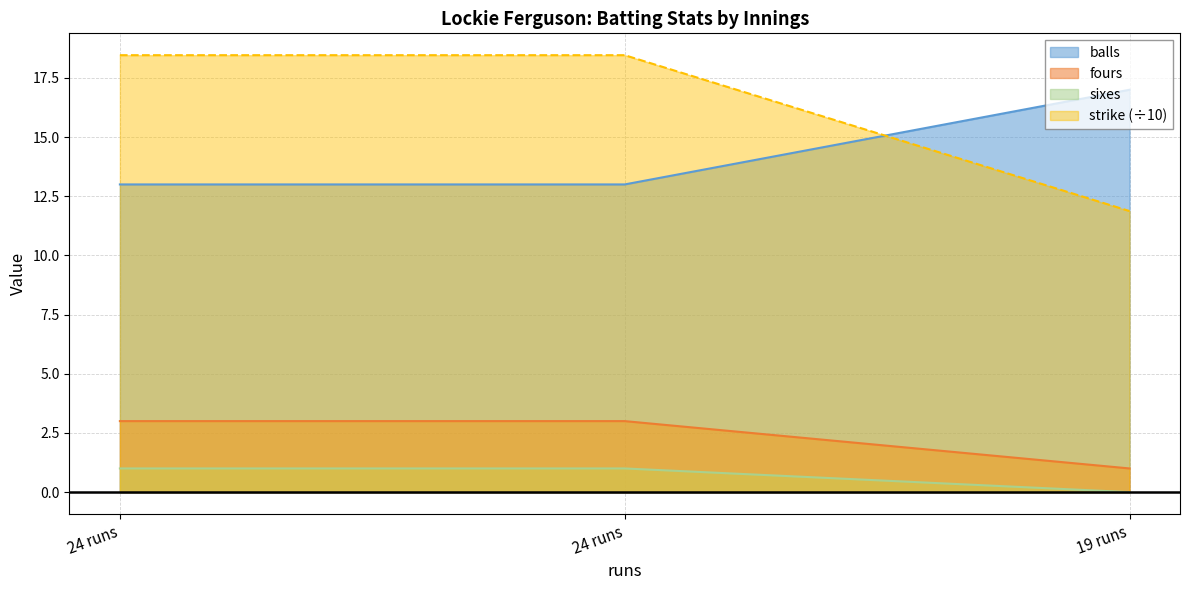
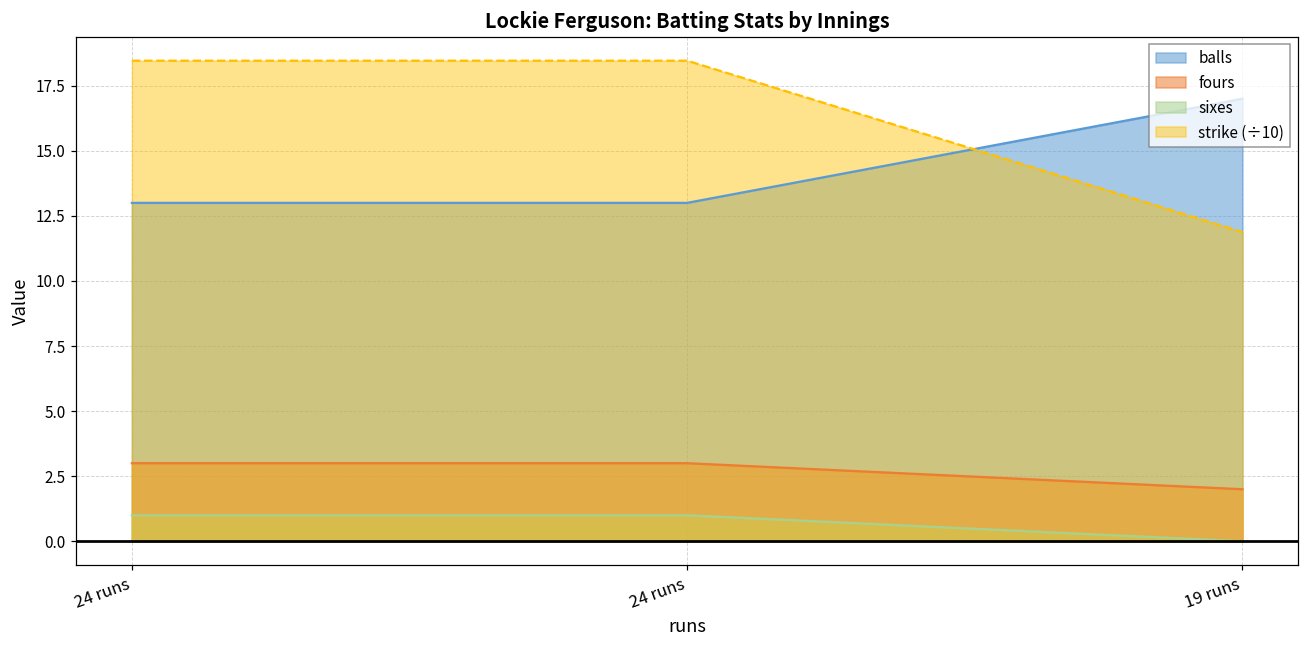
fours, 19 runs: 1 -> 2
